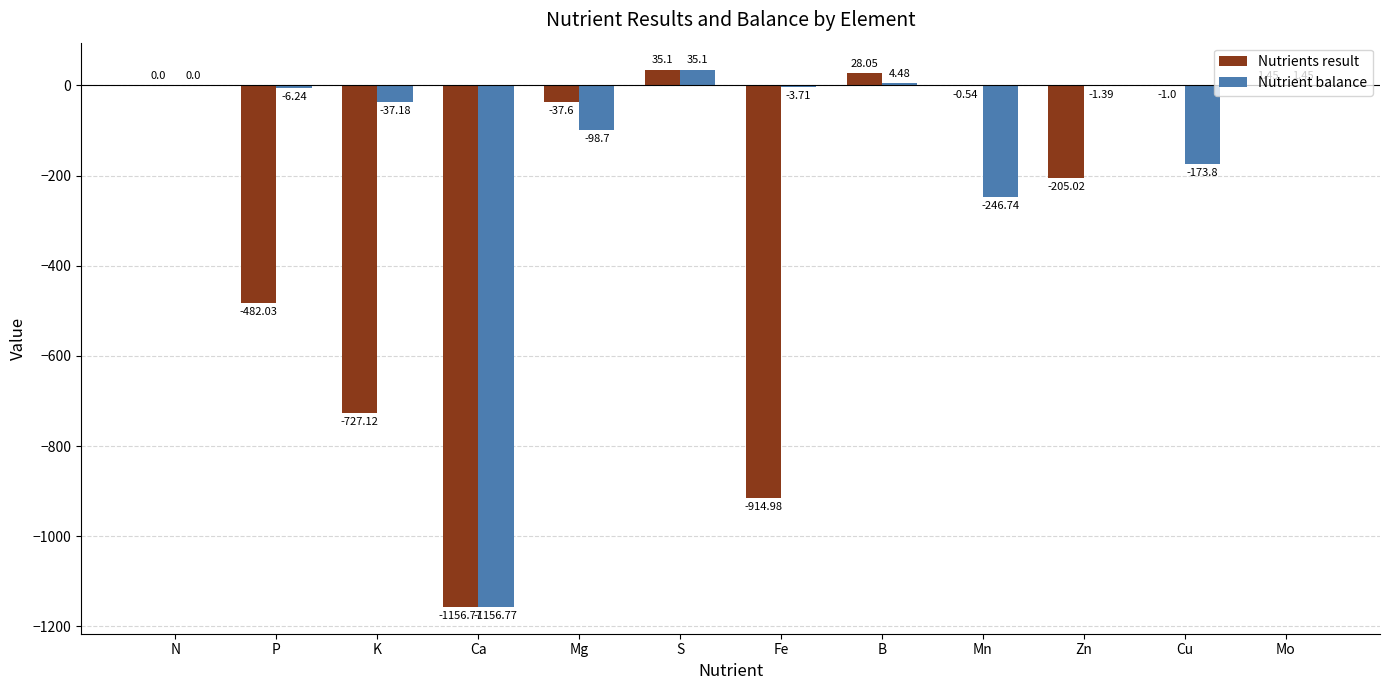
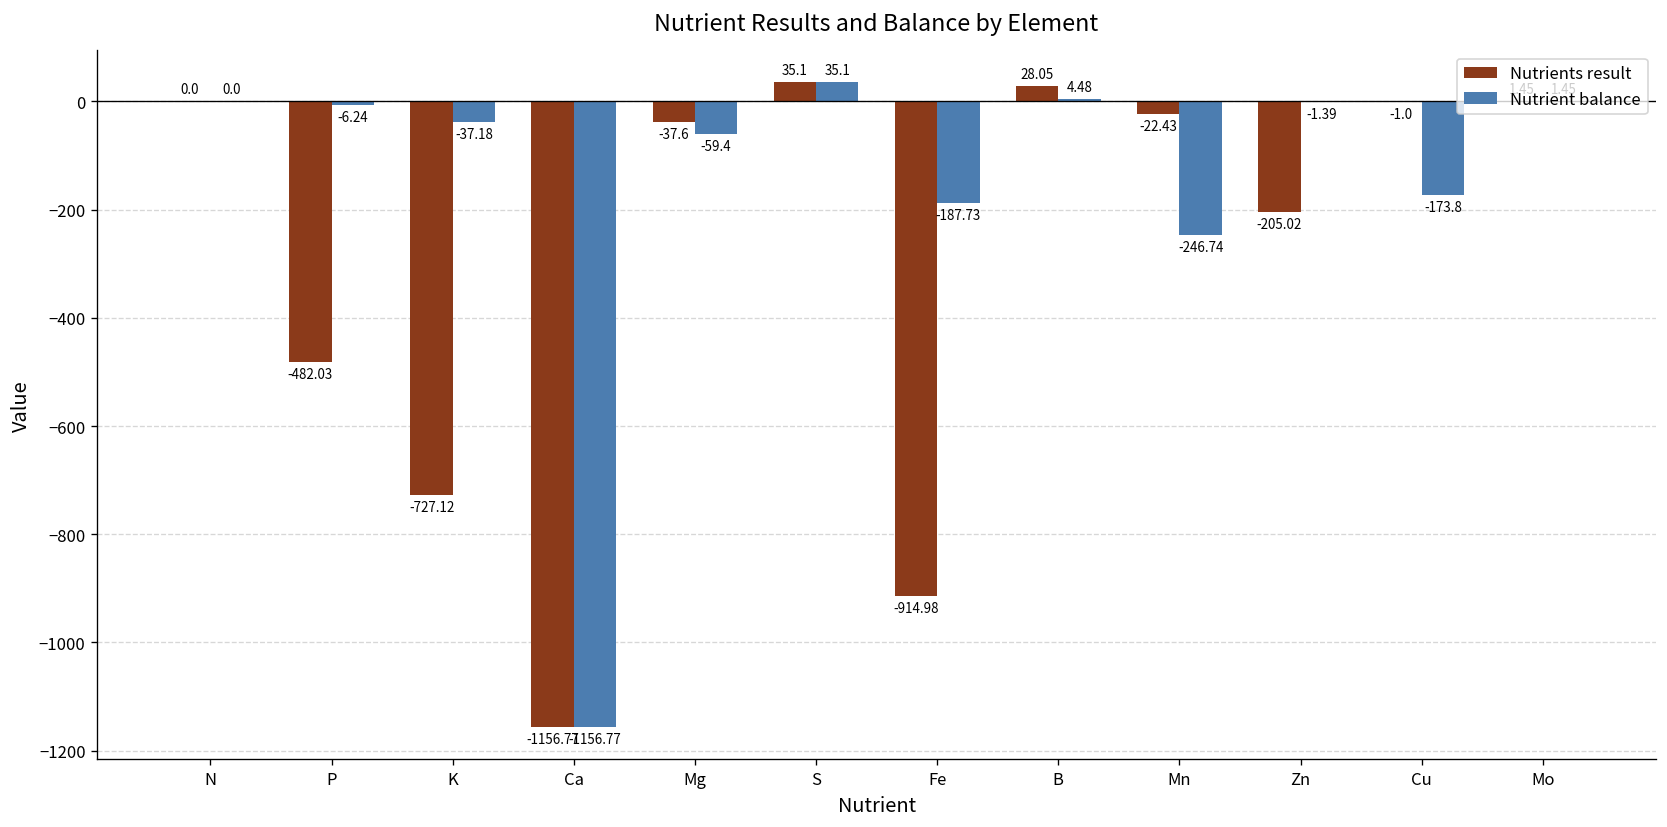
Nutrient balance, Mg: -98.7 -> -59.4
Nutrient balance, Fe: -3.71 -> -187.73
Nutrients result, Mn: -0.54 -> -22.43
